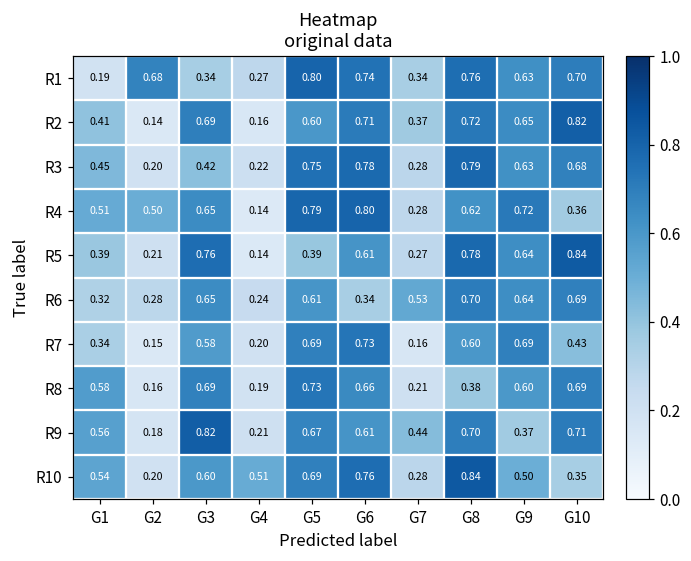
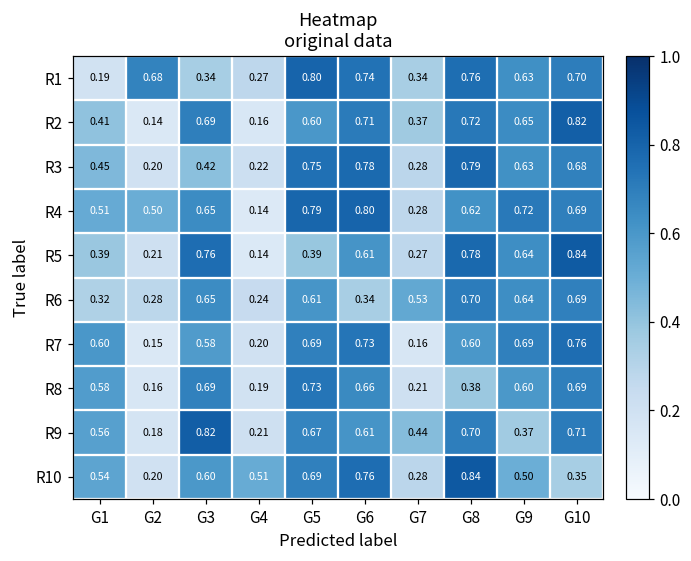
R4, G10: 0.36 -> 0.69
R7, G1: 0.34 -> 0.60
R7, G10: 0.43 -> 0.76
